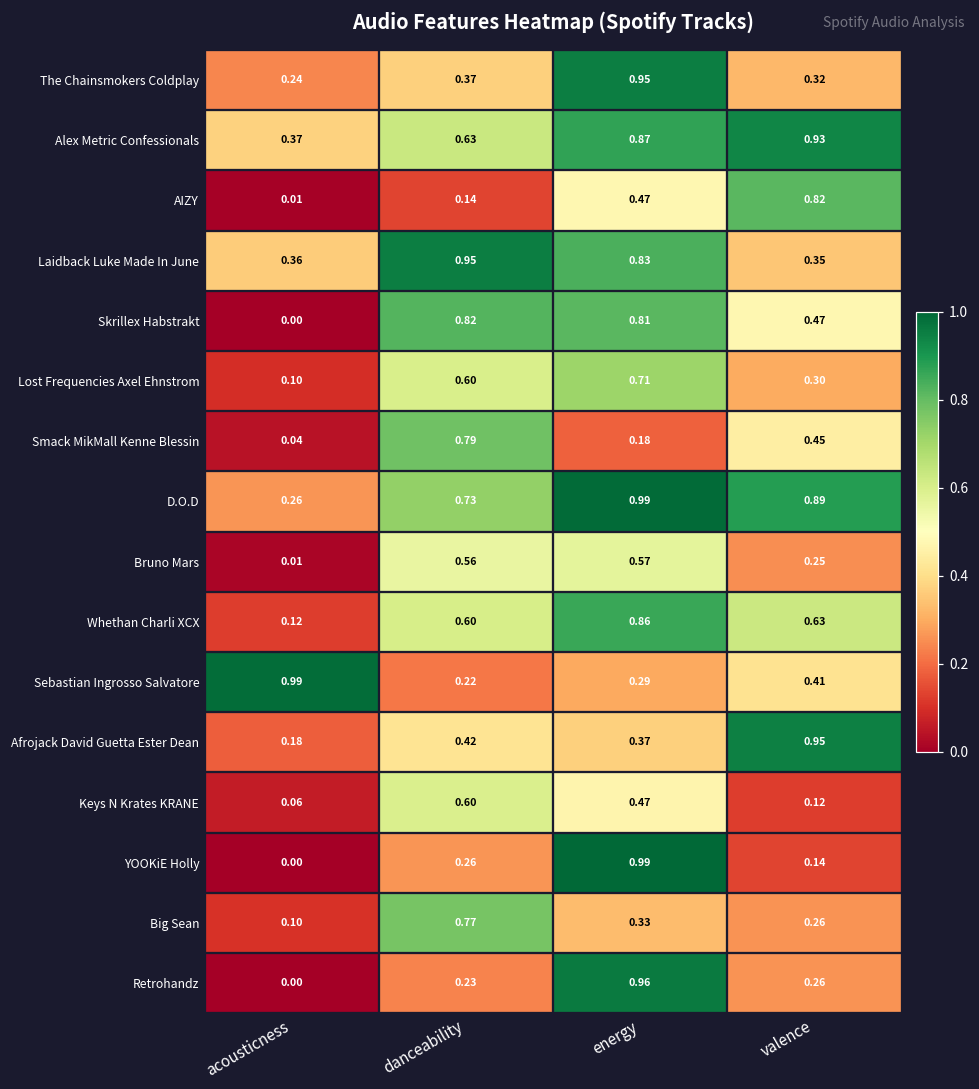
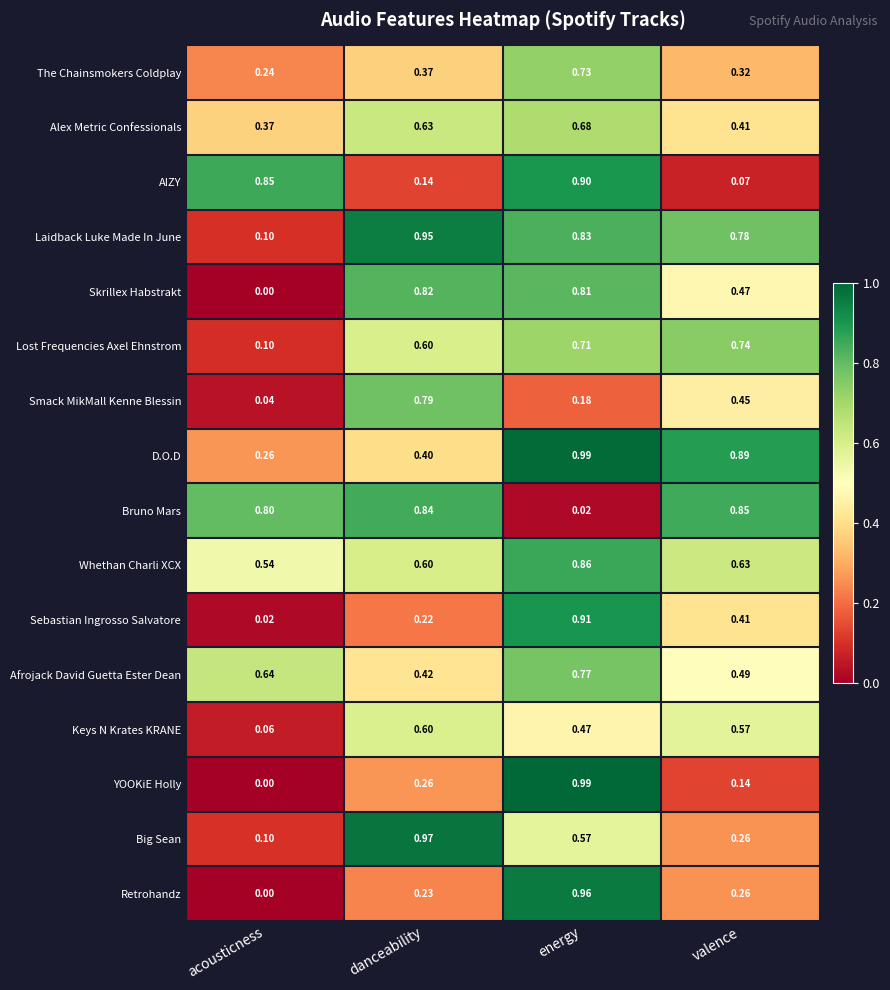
The Chainsmokers Coldplay, energy: 0.95 -> 0.73
Alex Metric Confessionals, energy: 0.87 -> 0.68
Alex Metric Confessionals, valence: 0.93 -> 0.41
AIZY, acousticness: 0.01 -> 0.85
AIZY, energy: 0.47 -> 0.90
AIZY, valence: 0.82 -> 0.07
Laidback Luke Made In June, acousticness: 0.36 -> 0.10
Laidback Luke Made In June, valence: 0.35 -> 0.78
Lost Frequencies Axel Ehnstrom, valence: 0.30 -> 0.74
D.O.D, danceability: 0.73 -> 0.40
Bruno Mars, acousticness: 0.01 -> 0.80
Bruno Mars, danceability: 0.56 -> 0.84
Bruno Mars, energy: 0.57 -> 0.02
Bruno Mars, valence: 0.25 -> 0.85
Whethan Charli XCX, acousticness: 0.12 -> 0.54
Sebastian Ingrosso Salvatore, acousticness: 0.99 -> 0.02
Sebastian Ingrosso Salvatore, energy: 0.29 -> 0.91
Afrojack David Guetta Ester Dean, acousticness: 0.18 -> 0.64
Afrojack David Guetta Ester Dean, energy: 0.37 -> 0.77
Afrojack David Guetta Ester Dean, valence: 0.95 -> 0.49
Keys N Krates KRANE, valence: 0.12 -> 0.57
Big Sean, danceability: 0.77 -> 0.97
Big Sean, energy: 0.33 -> 0.57
